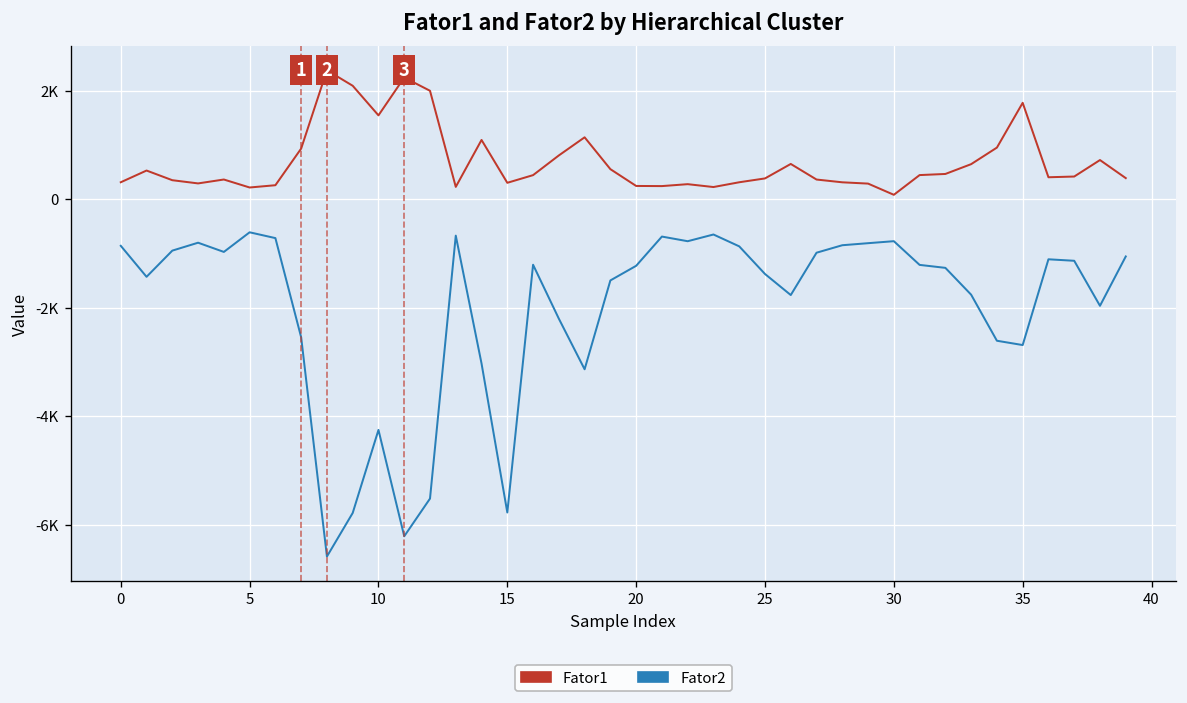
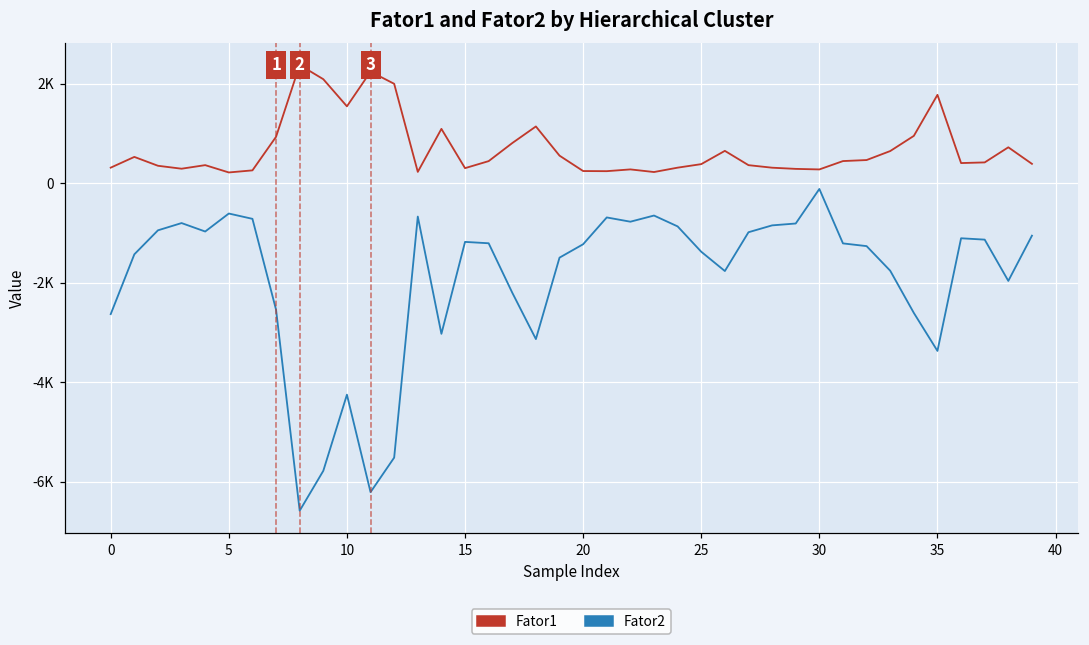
Fator2, 0: -900 -> -2600
Fator2, 15: -5800 -> -1200
Fator1, 30: 100 -> 300
Fator2, 30: -800 -> -100
Fator2, 35: -2700 -> -3400
